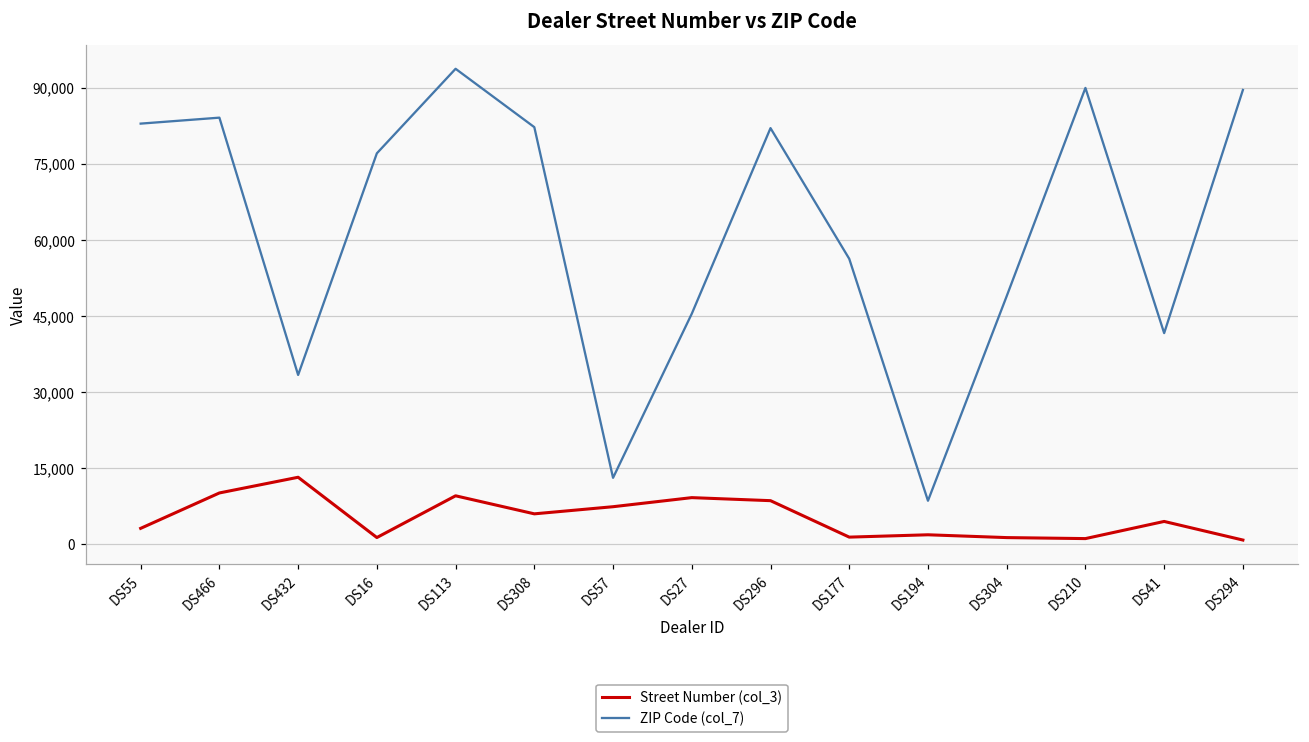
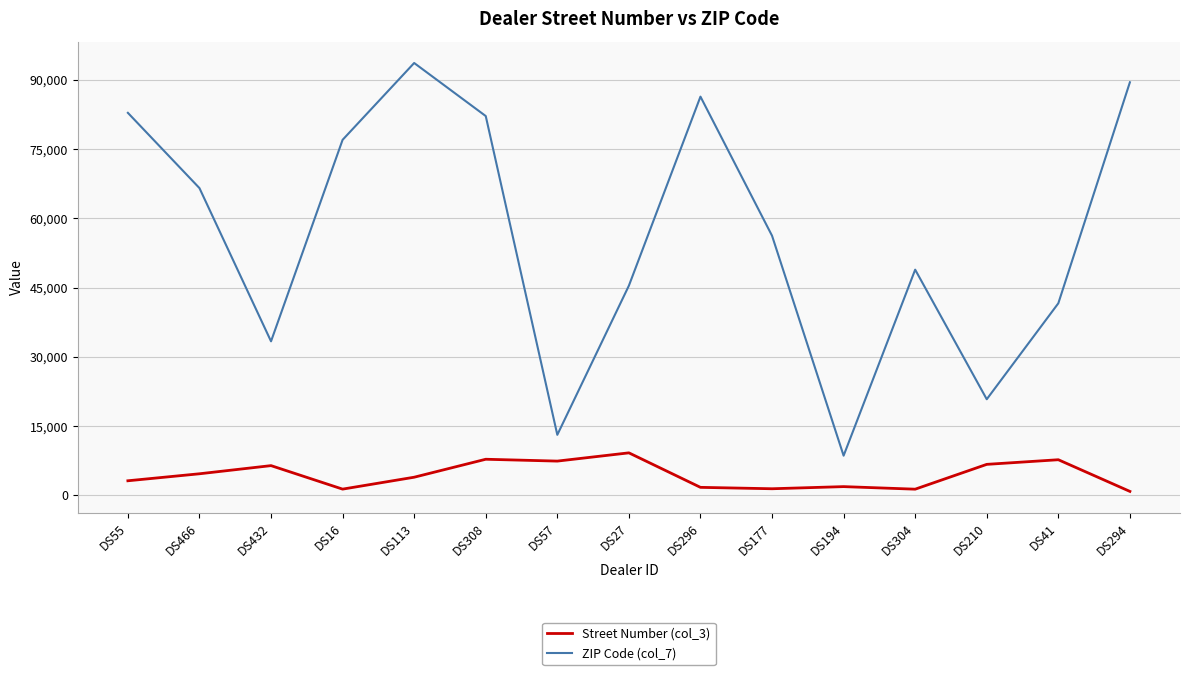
Street Number (col_3), DS466: 10,000 -> 5,000
ZIP Code (col_7), DS466: 84,000 -> 67,000
Street Number (col_3), DS432: 13,000 -> 6,000
Street Number (col_3), DS113: 10,000 -> 4,000
Street Number (col_3), DS308: 6,000 -> 8,000
Street Number (col_3), DS296: 9,000 -> 2,000
ZIP Code (col_7), DS296: 82,000 -> 86,000
Street Number (col_3), DS210: 1,000 -> 7,000
ZIP Code (col_7), DS210: 90,000 -> 21,000
Street Number (col_3), DS41: 5,000 -> 8,000
